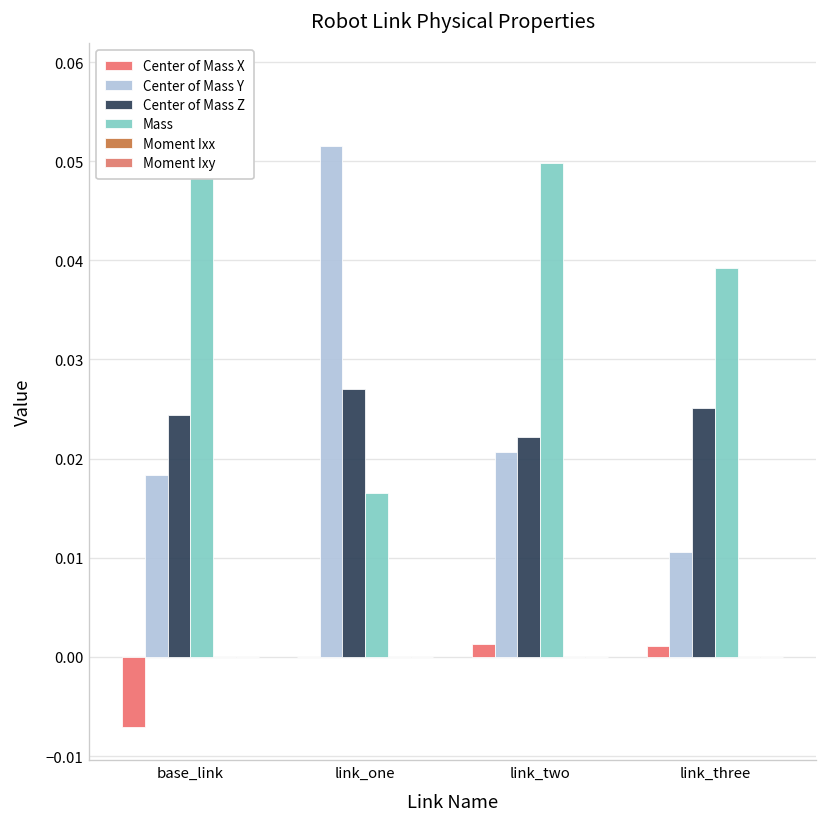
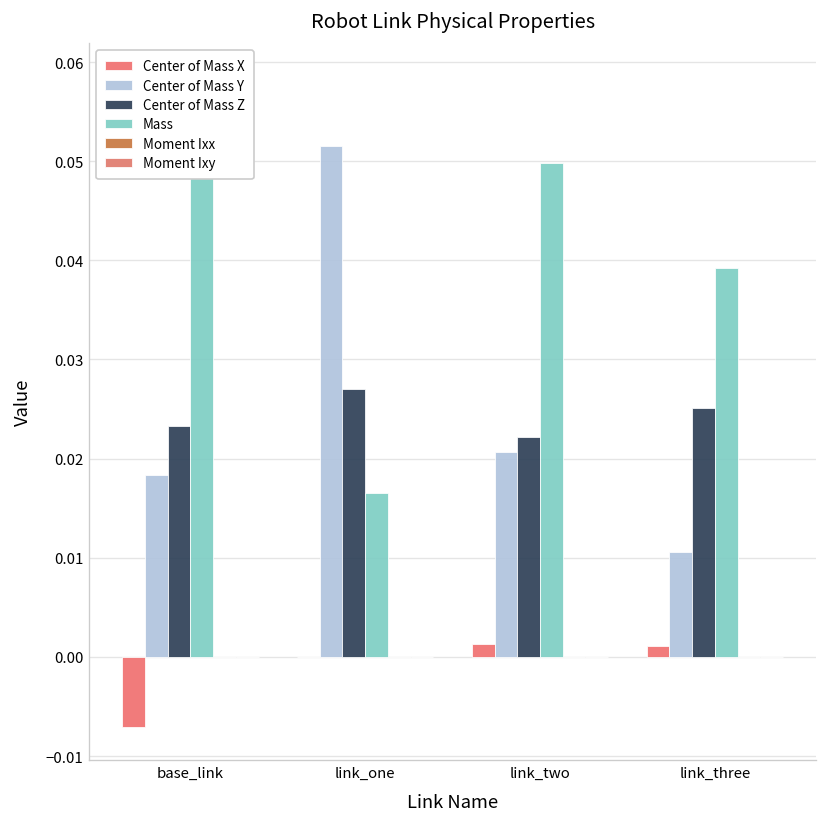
Center of Mass Z, base_link: 0.024 -> 0.023
